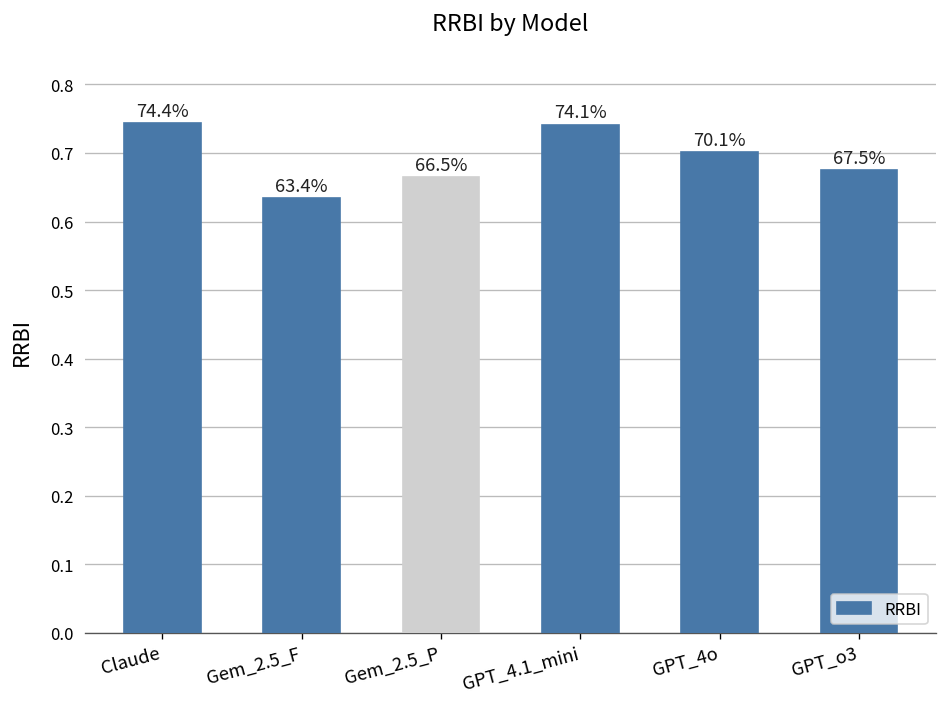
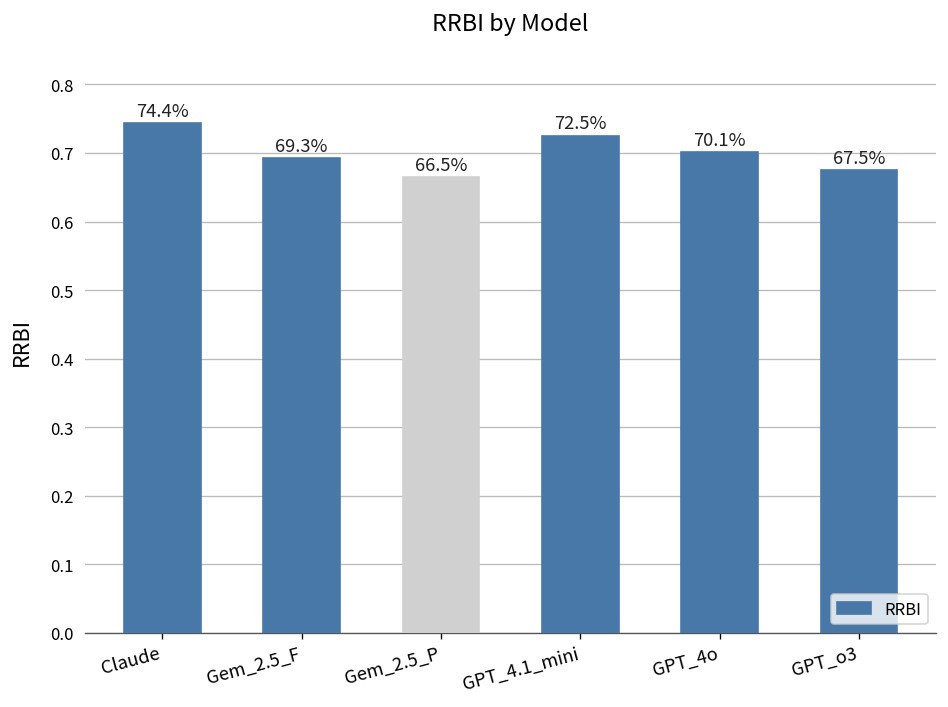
Gem_2.5_F: 63.4% -> 69.3%
GPT_4.1_mini: 74.1% -> 72.5%
